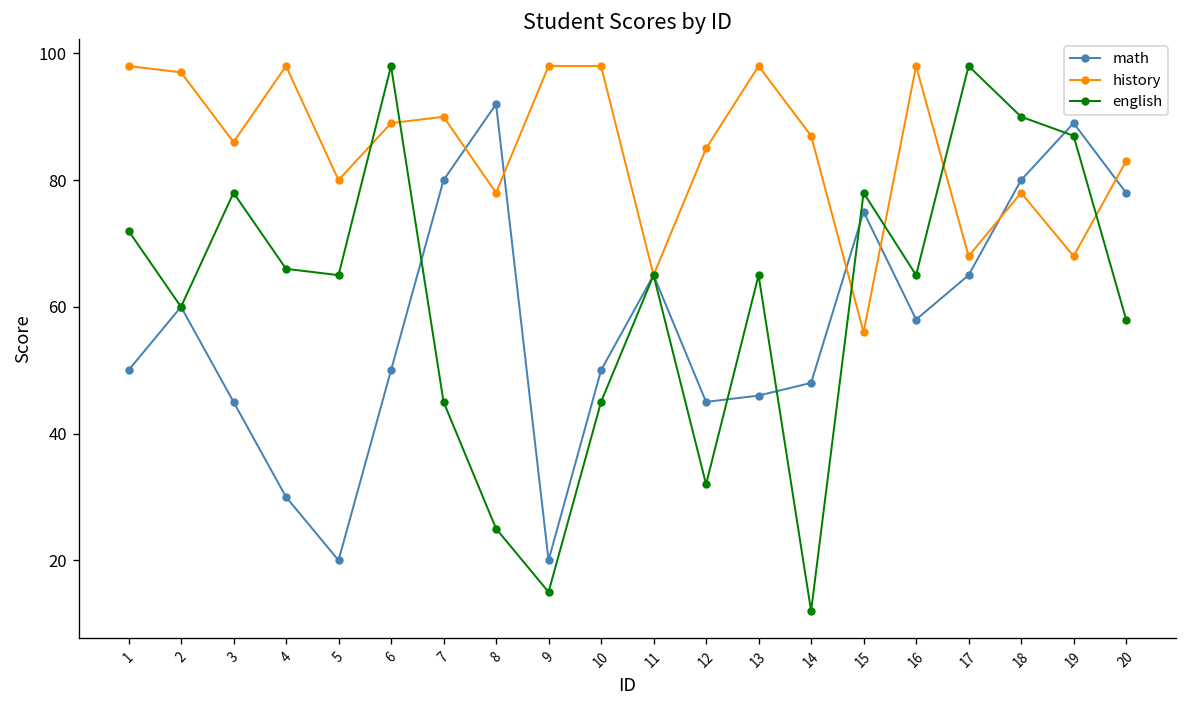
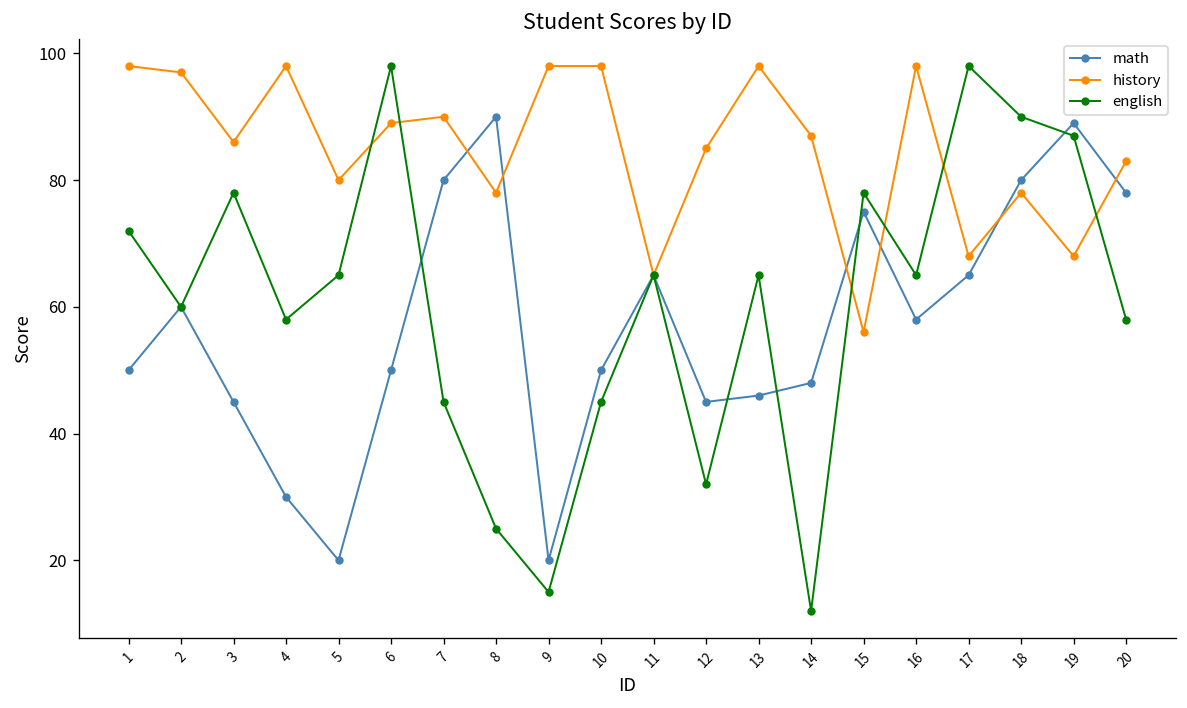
english, 4: 66 -> 58
math, 8: 92 -> 90
